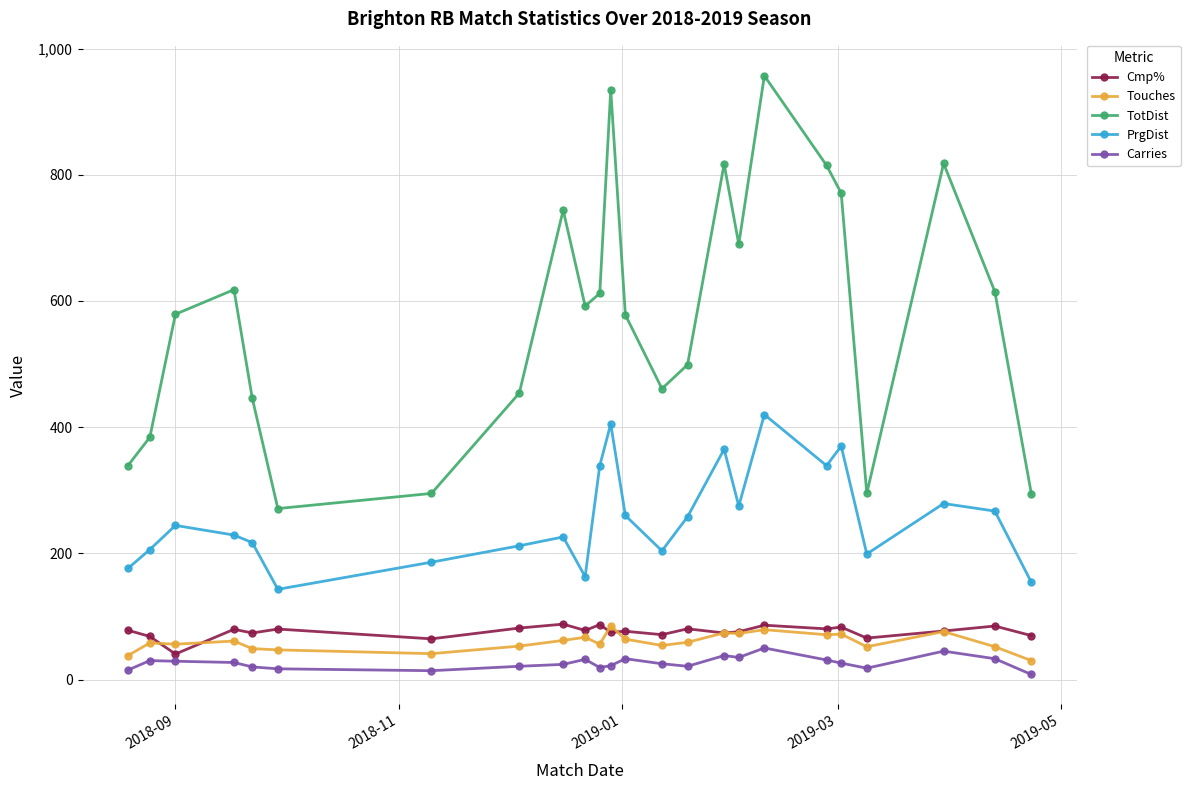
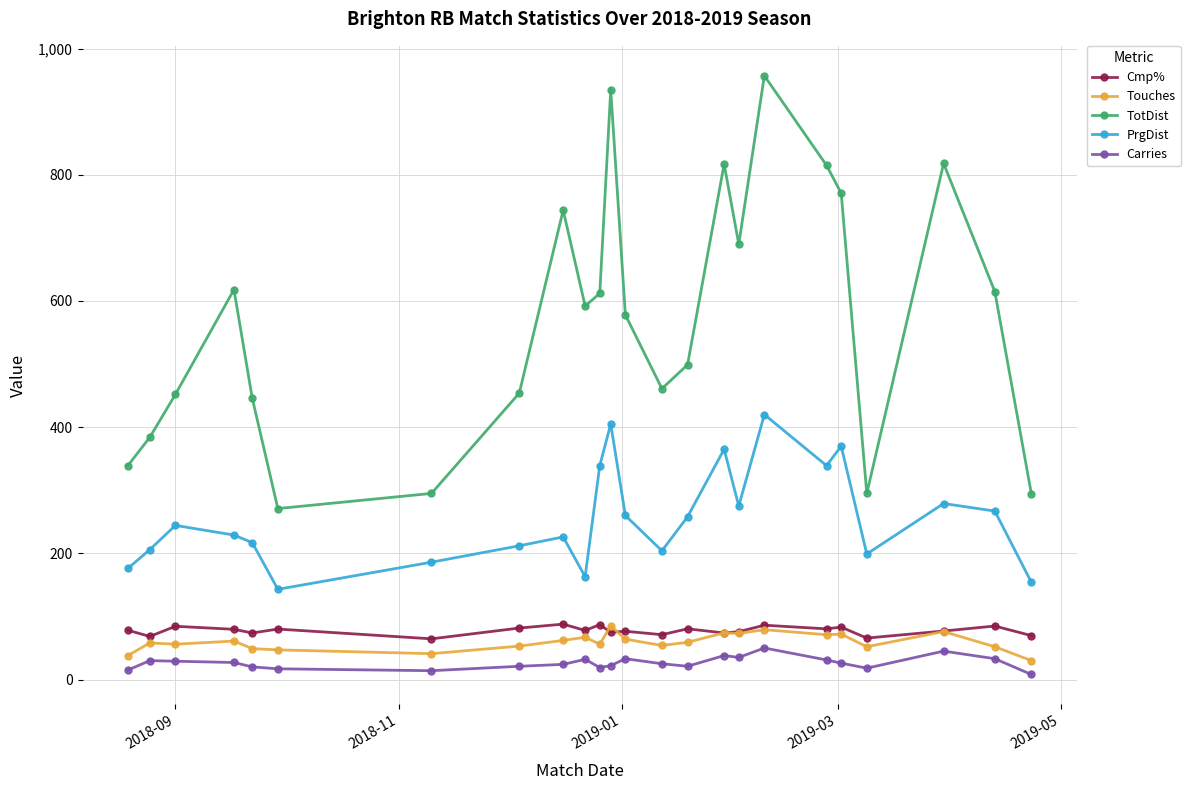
Cmp%, 2018-09: 40 -> 80
TotDist, 2018-09: 580 -> 450
